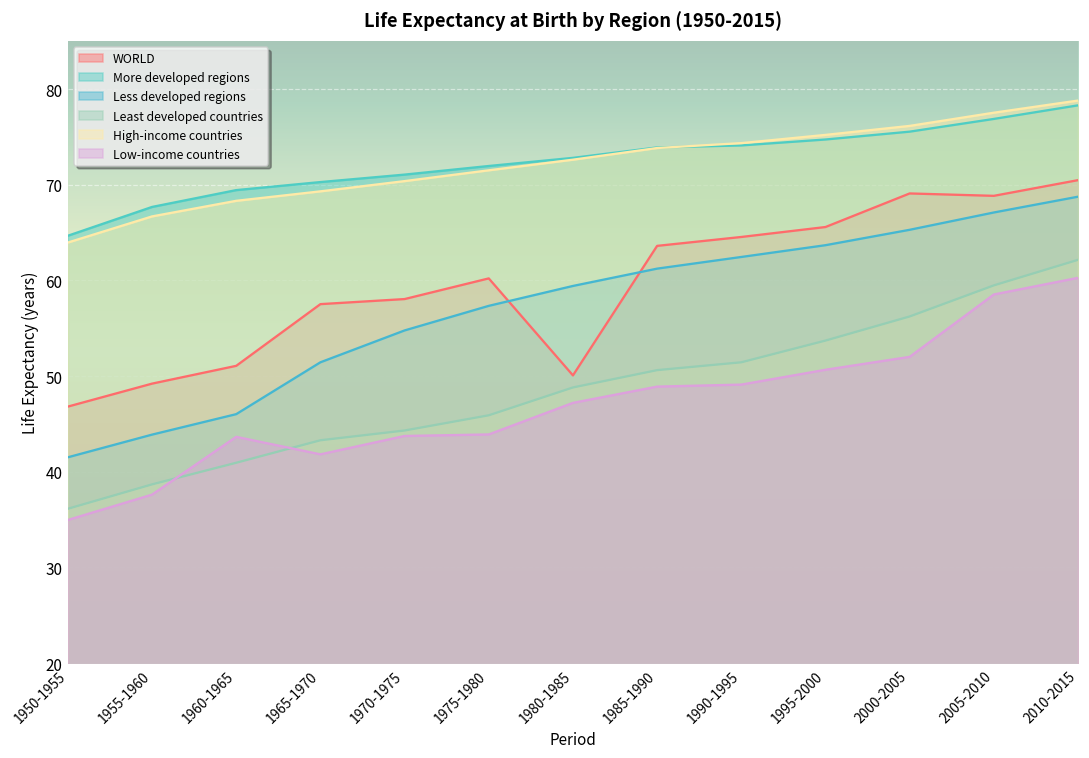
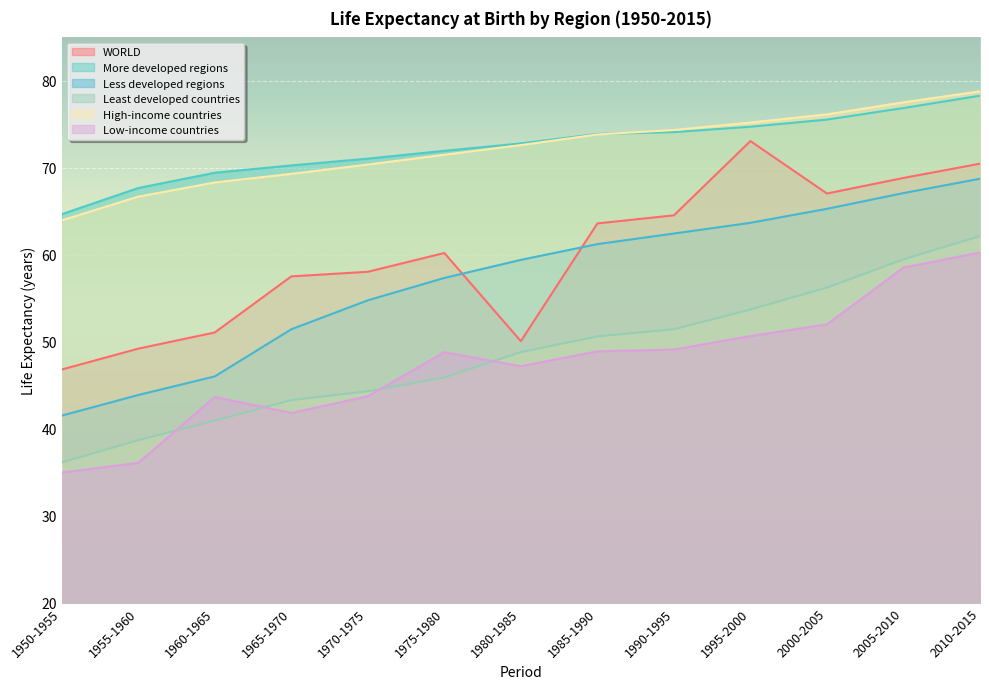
Low-income countries, 1955-1960: 38 -> 36
Low-income countries, 1975-1980: 44 -> 49
WORLD, 1995-2000: 66 -> 73
WORLD, 2000-2005: 69 -> 67
